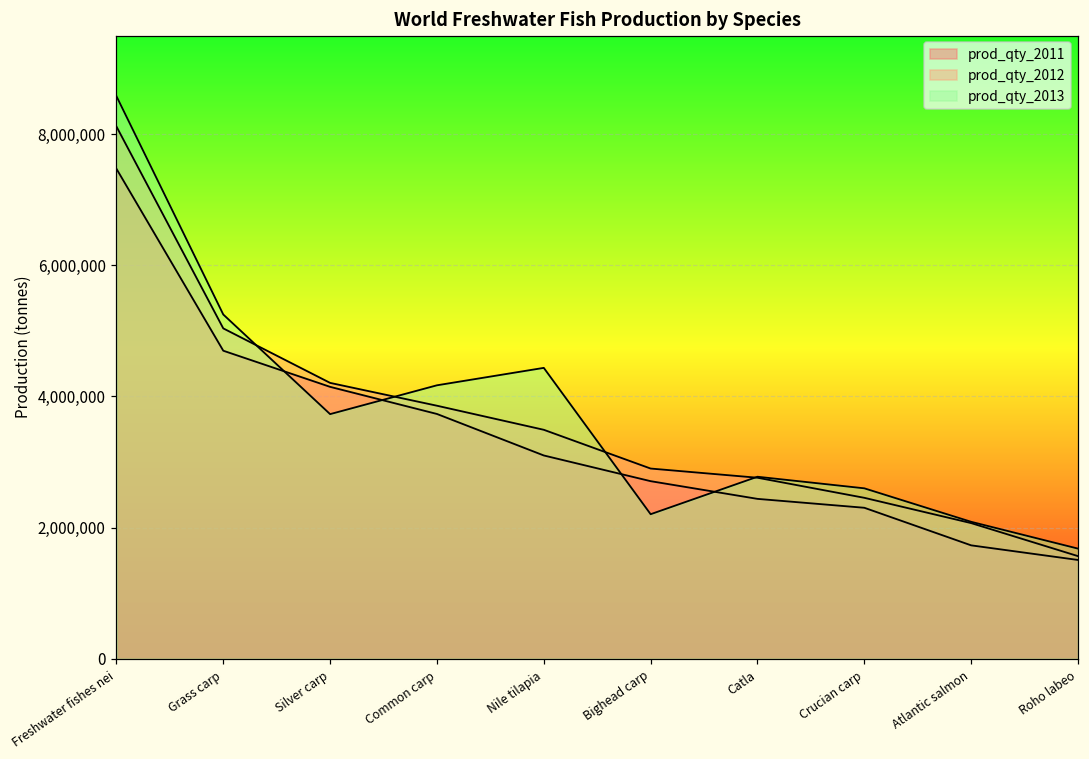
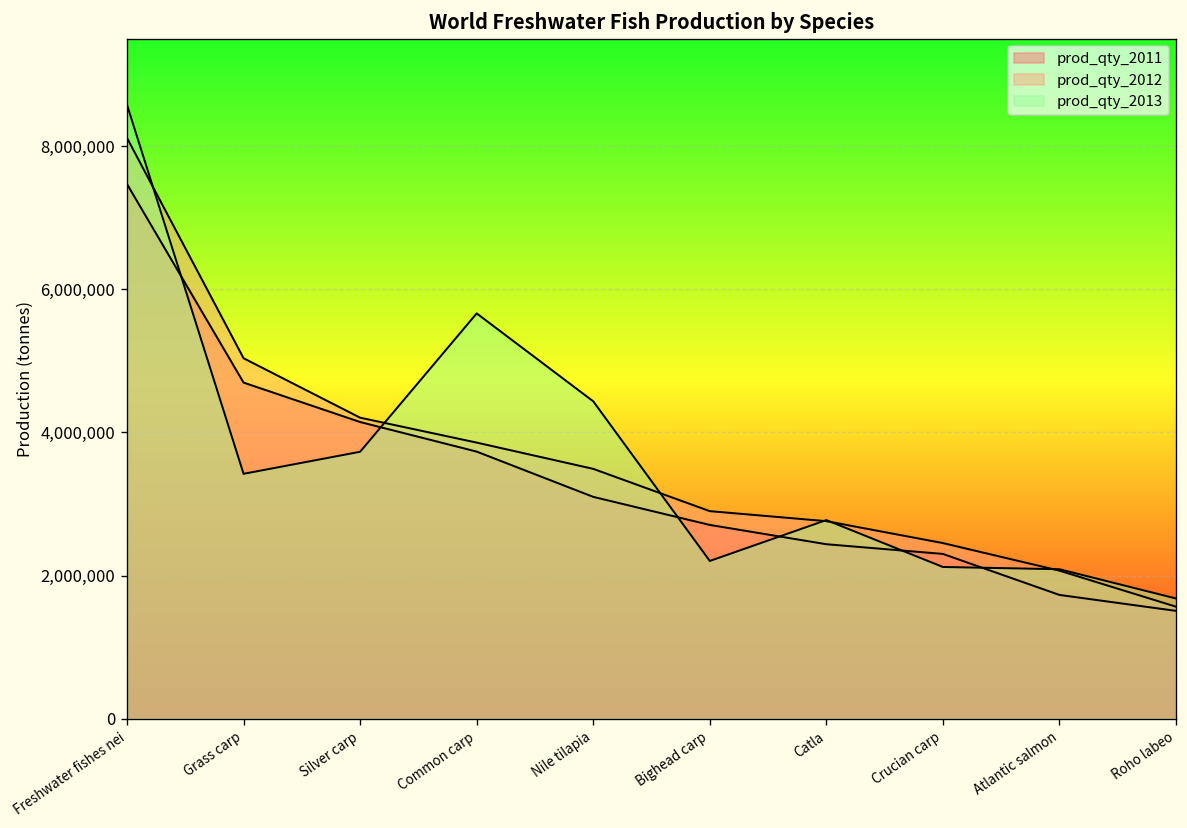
prod_qty_2013, Grass carp: 5,200,000 -> 3,400,000
prod_qty_2013, Common carp: 4,200,000 -> 5,700,000
prod_qty_2013, Crucian carp: 2,600,000 -> 2,100,000
